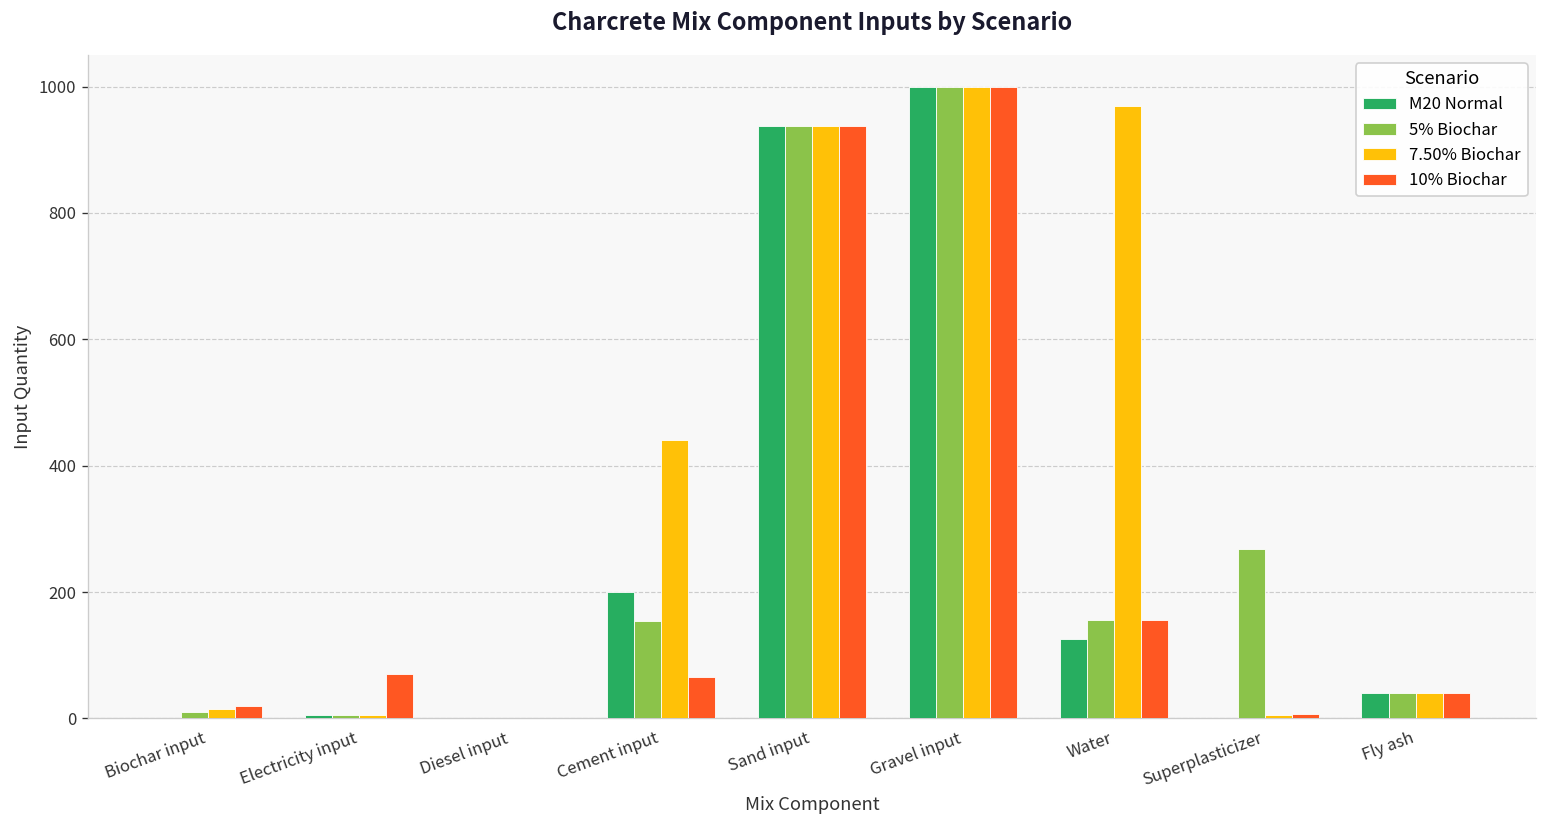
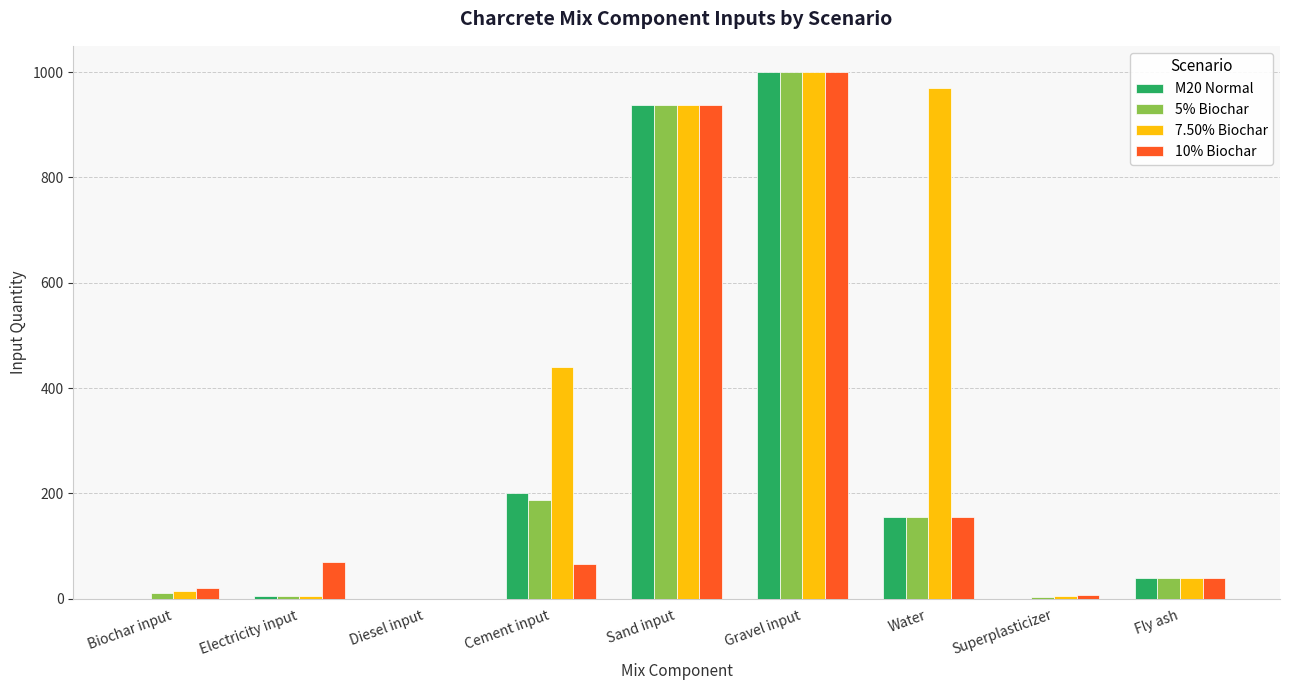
5% Biochar, Cement input: 150 -> 190
M20 Normal, Water: 130 -> 160
5% Biochar, Superplasticizer: 270 -> 0
